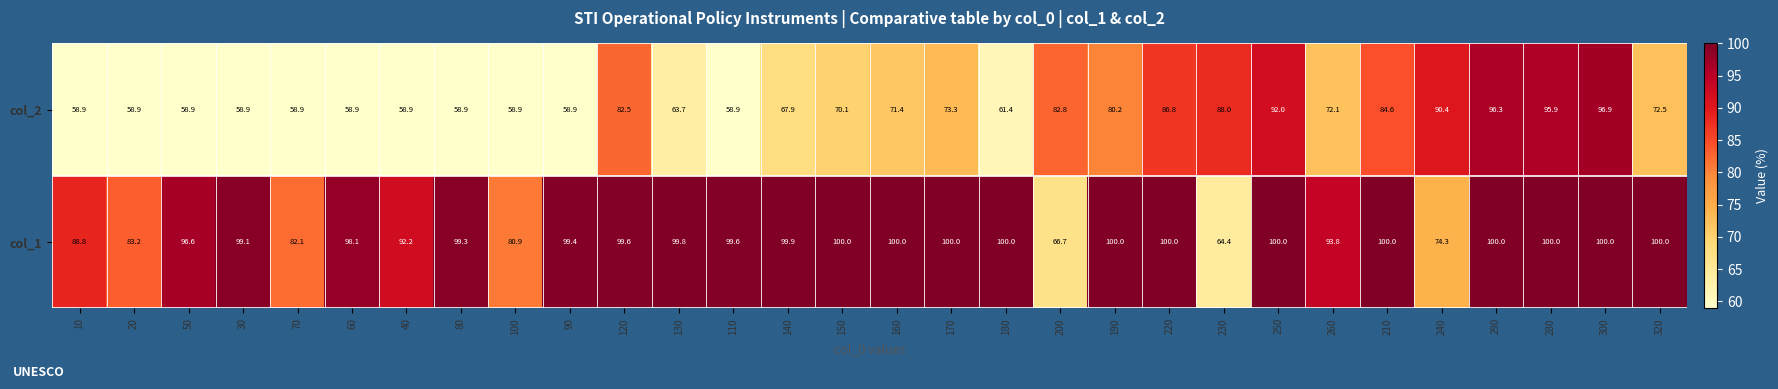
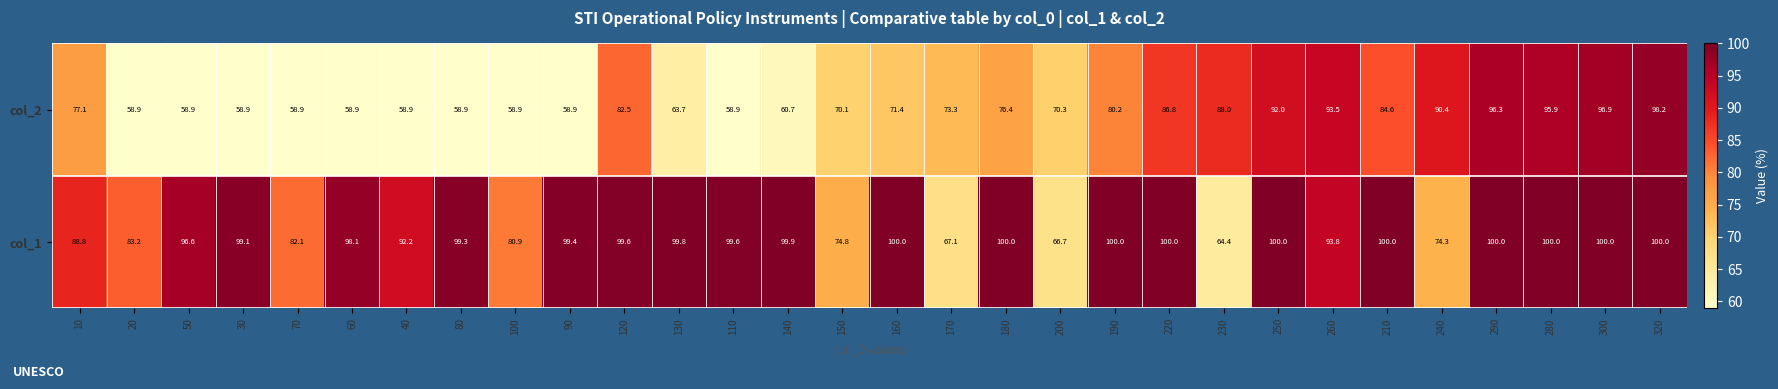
col_2, 10: 58.9 -> 77.1
col_2, 140: 67.9 -> 60.7
col_2, 180: 61.4 -> 76.4
col_2, 200: 82.8 -> 70.3
col_2, 260: 72.1 -> 93.5
col_2, 320: 72.5 -> 98.2
col_1, 150: 100.0 -> 74.8
col_1, 170: 100.0 -> 67.1
